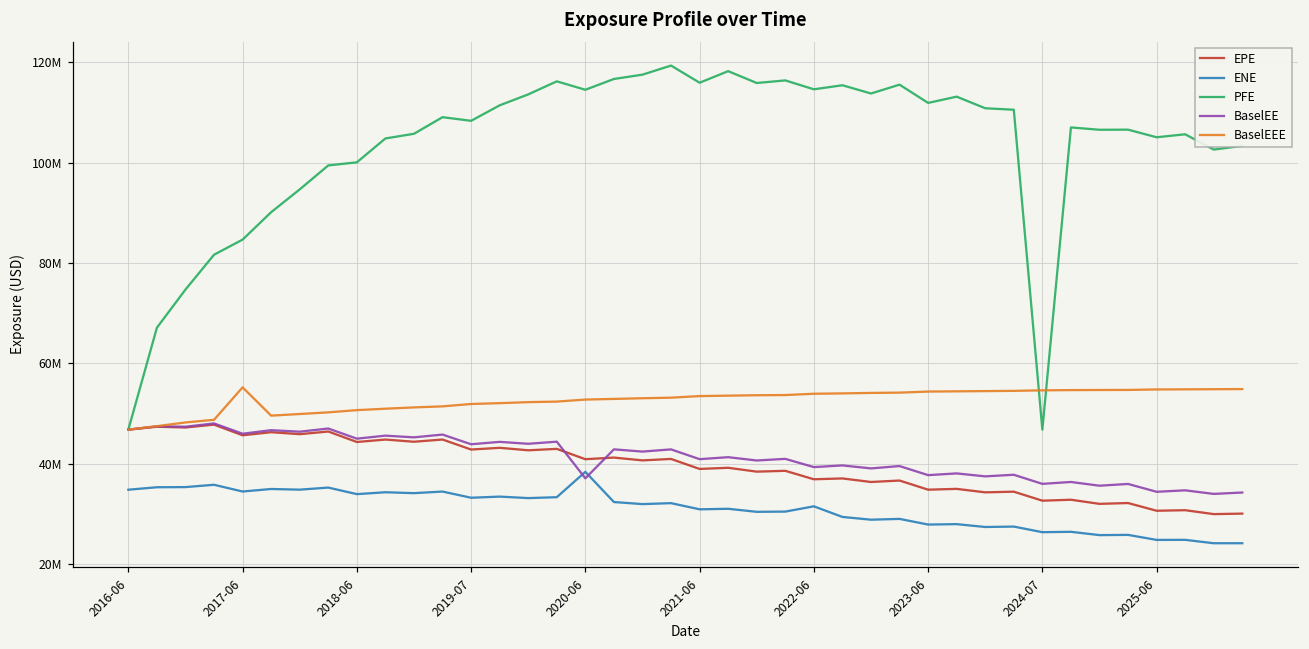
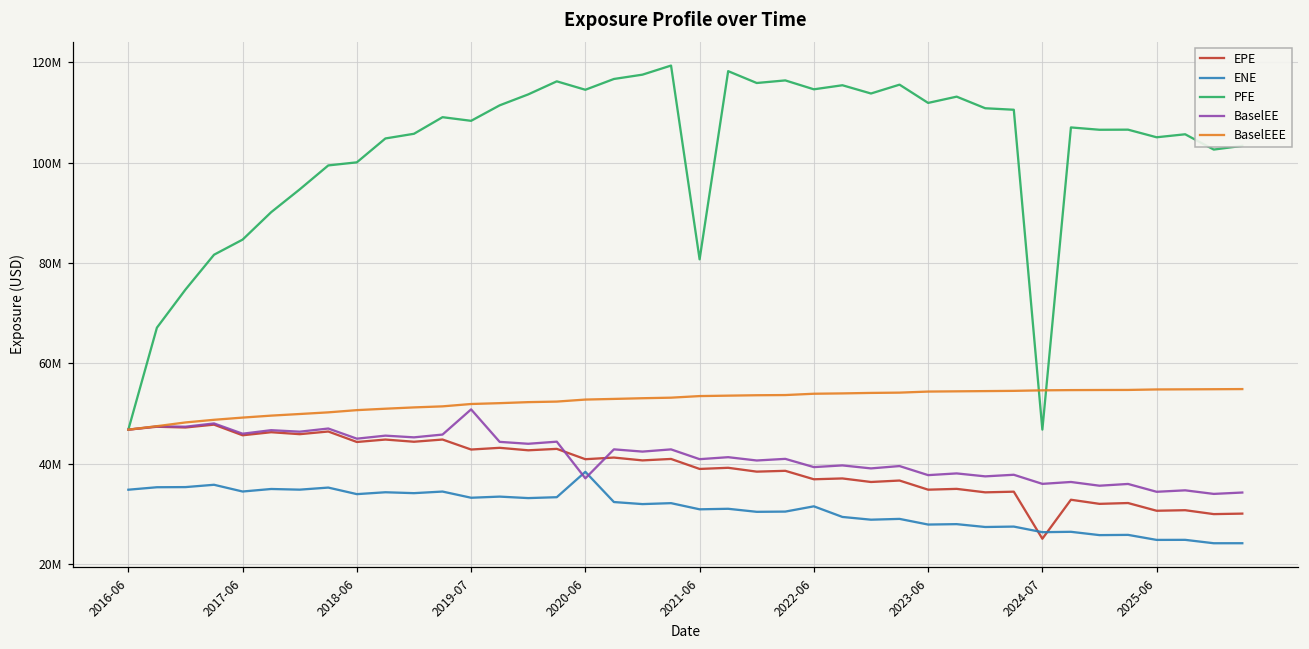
BaselEEE, 2017-06: 55000000 -> 49000000
BaselEE, 2019-07: 44000000 -> 51000000
PFE, 2021-06: 116000000 -> 81000000
EPE, 2024-07: 33000000 -> 25000000
